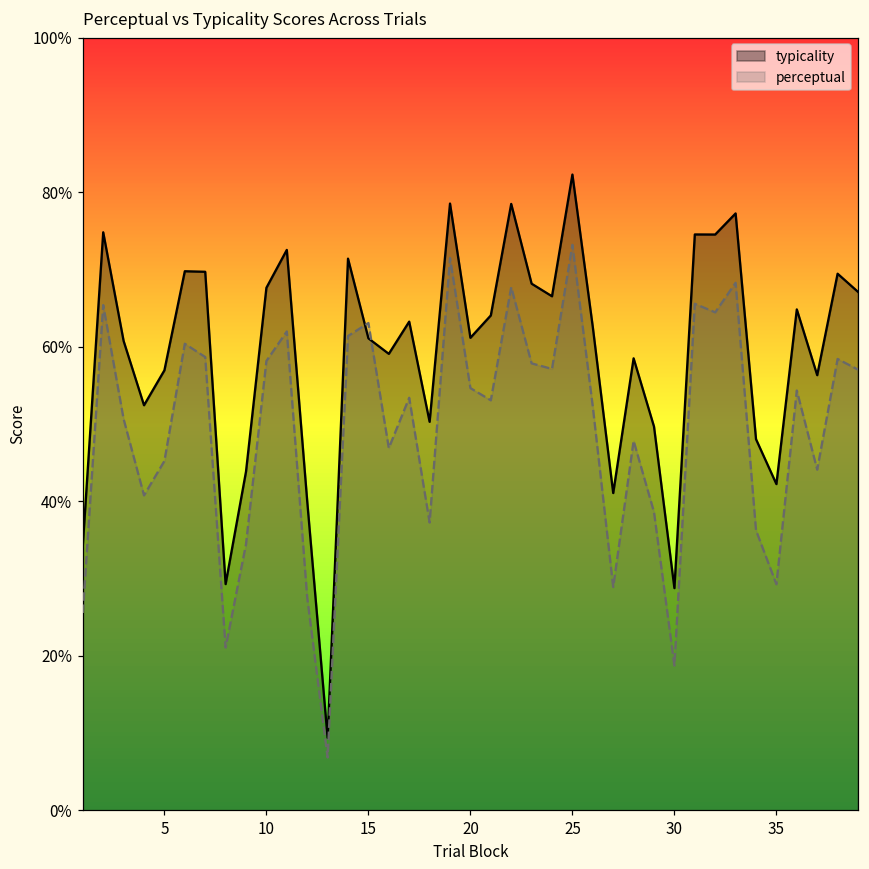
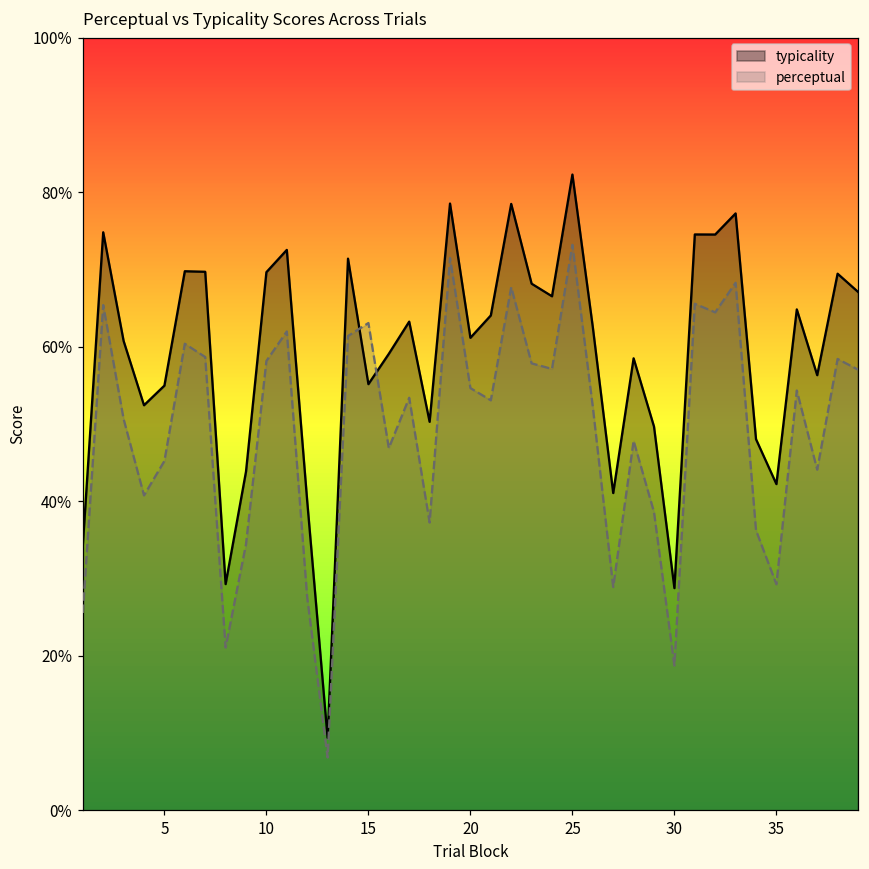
typicality, 5: 57% -> 55%
typicality, 10: 68% -> 70%
typicality, 15: 61% -> 55%
